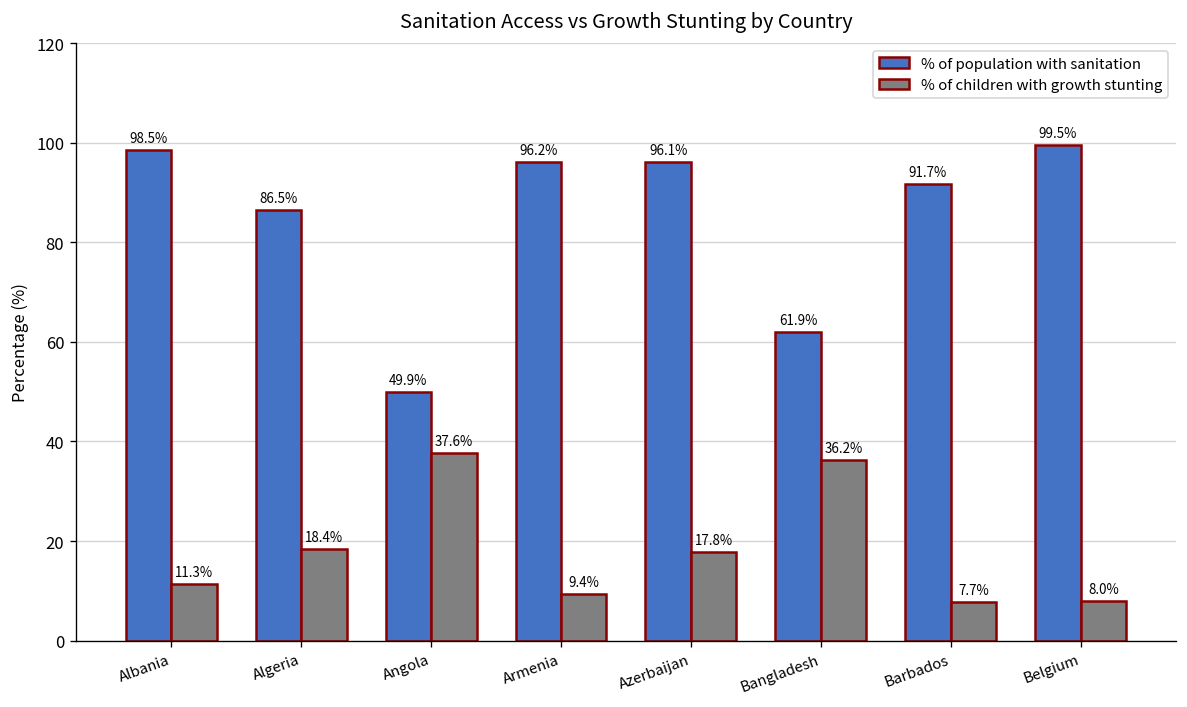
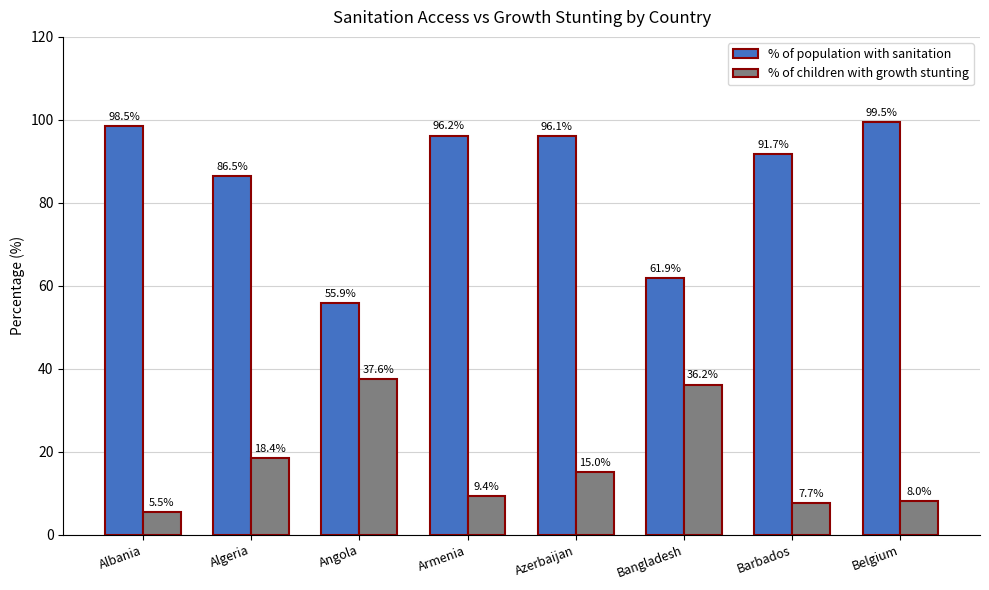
% of children with growth stunting, Albania: 11.3% -> 5.5%
% of population with sanitation, Angola: 49.9% -> 55.9%
% of children with growth stunting, Azerbaijan: 17.8% -> 15.0%
